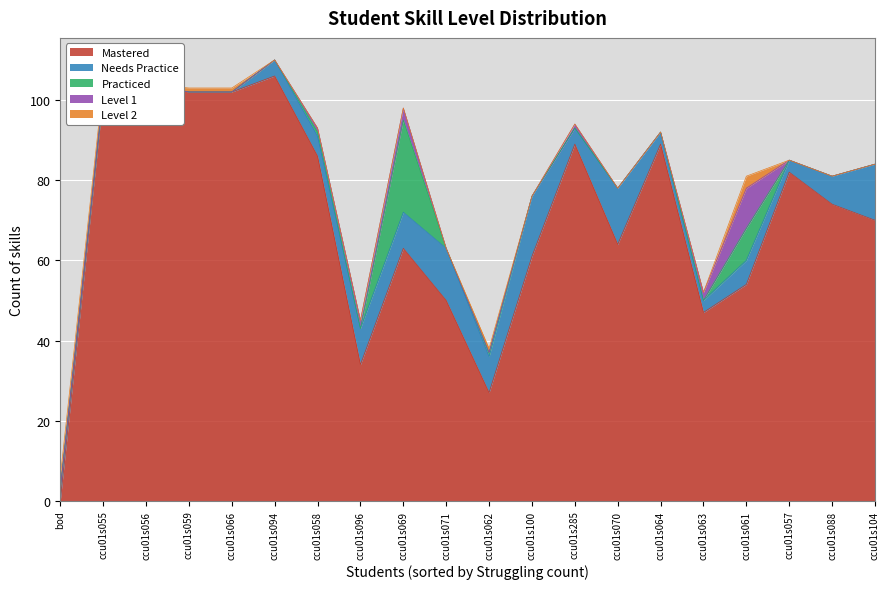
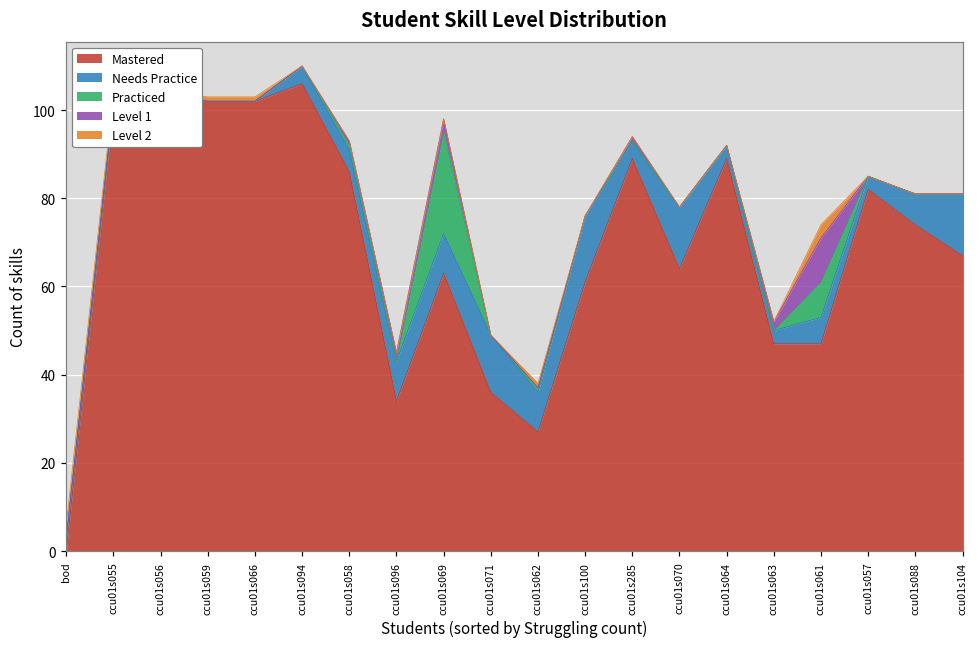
Mastered, ccu01s071: 50 -> 36
Mastered, ccu01s061: 54 -> 47
Mastered, ccu01s104: 70 -> 67
